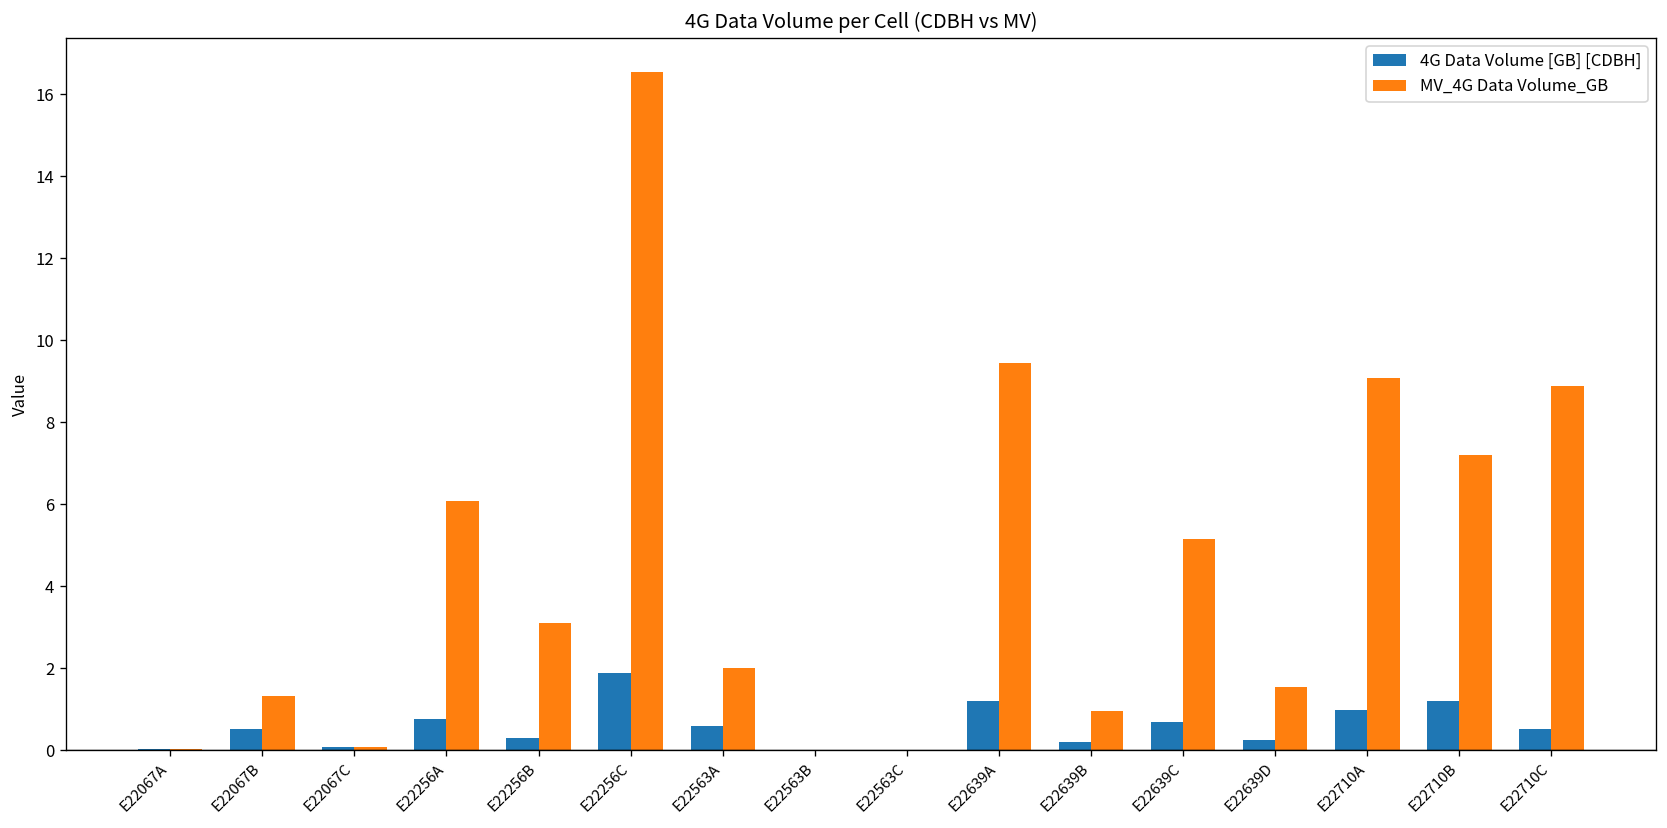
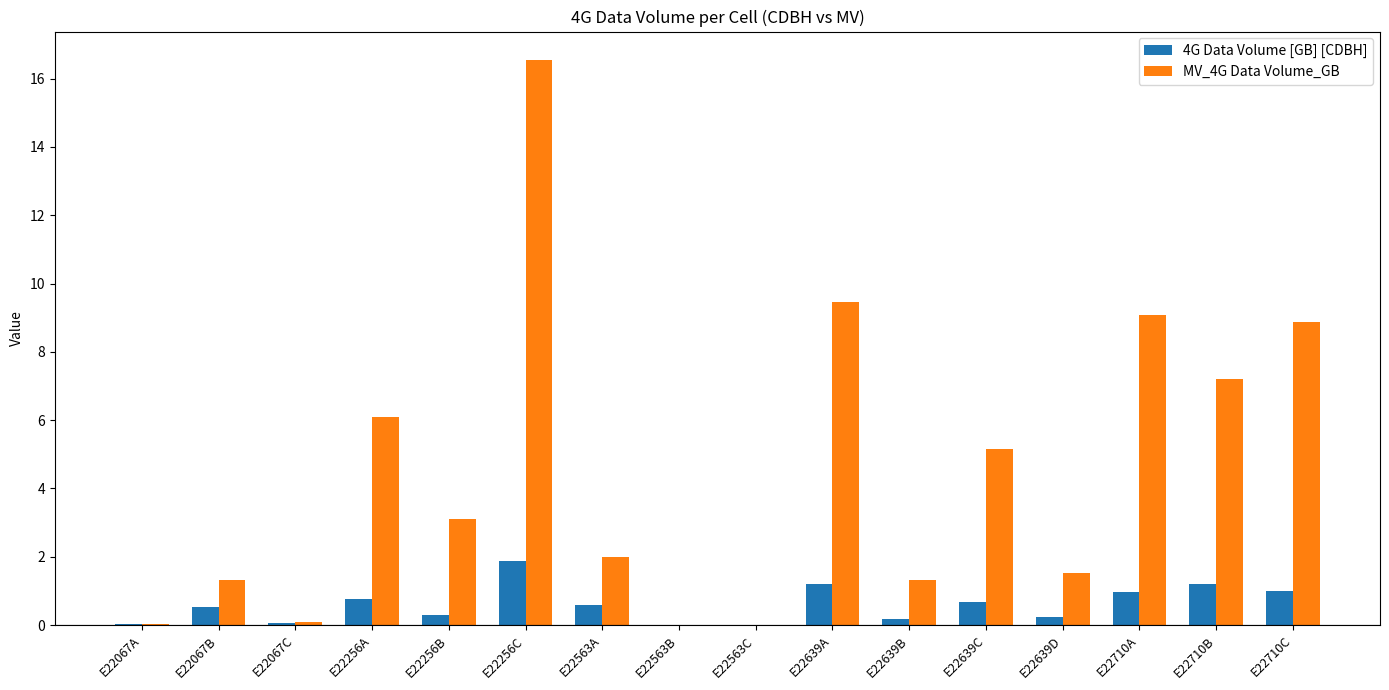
MV_4G Data Volume_GB, E22639B: 0.9 -> 1.3
4G Data Volume [GB] [CDBH], E22710C: 0.5 -> 1.0
